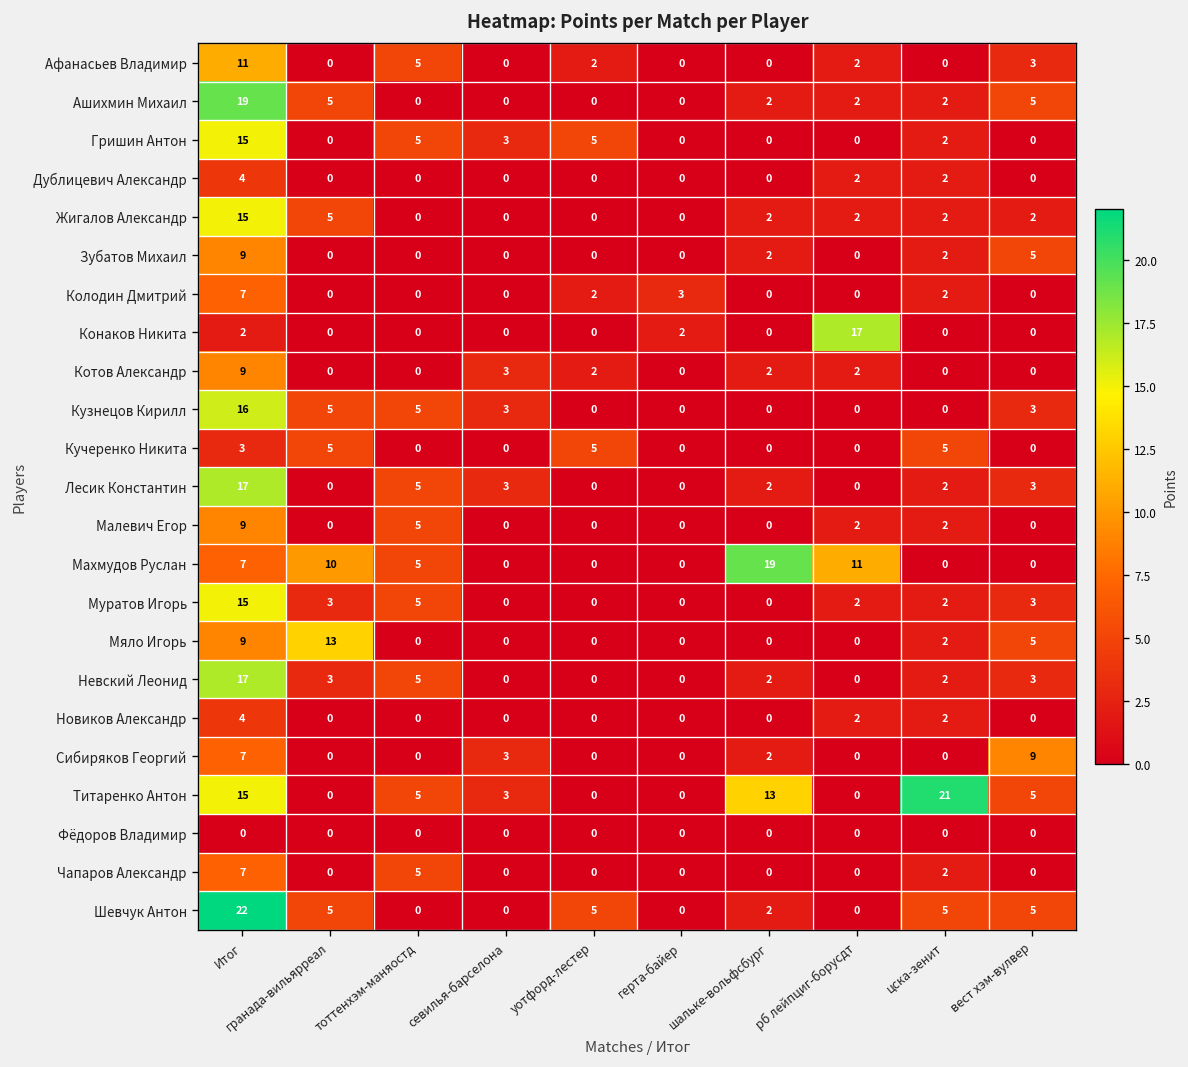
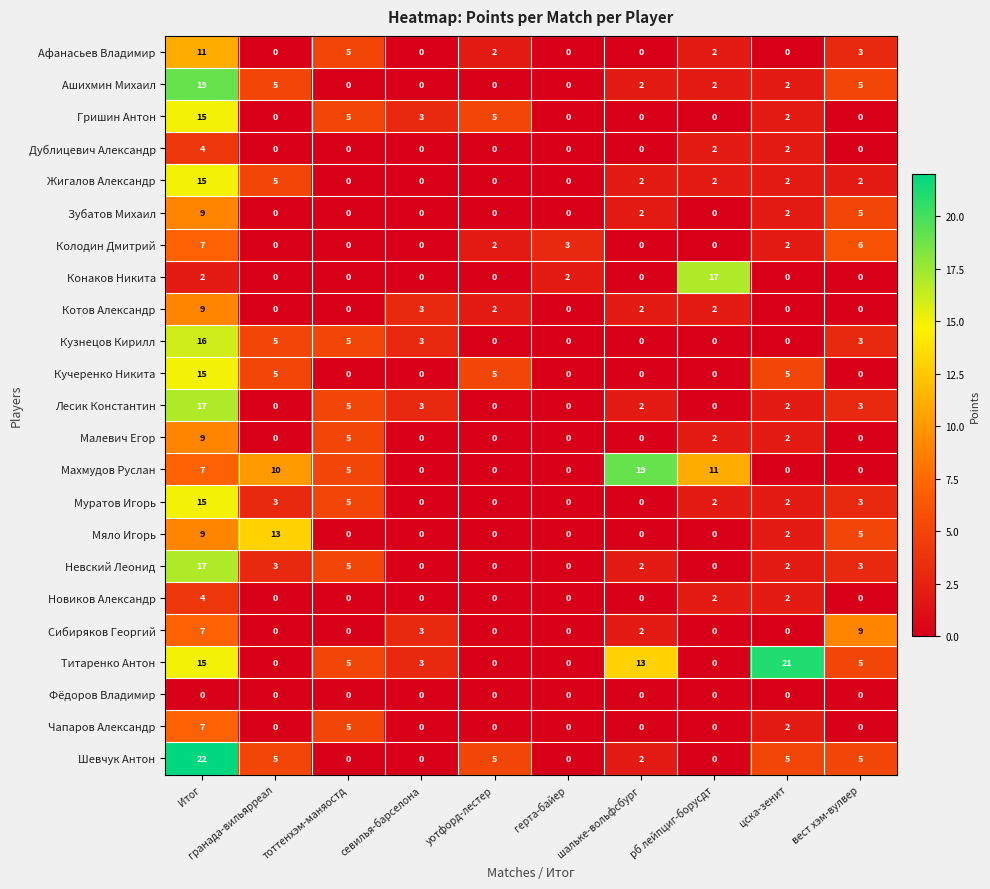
Колодин Дмитрий, вест хэм-вулвер: 0 -> 6
Кучеренко Никита, Итог: 3 -> 15
